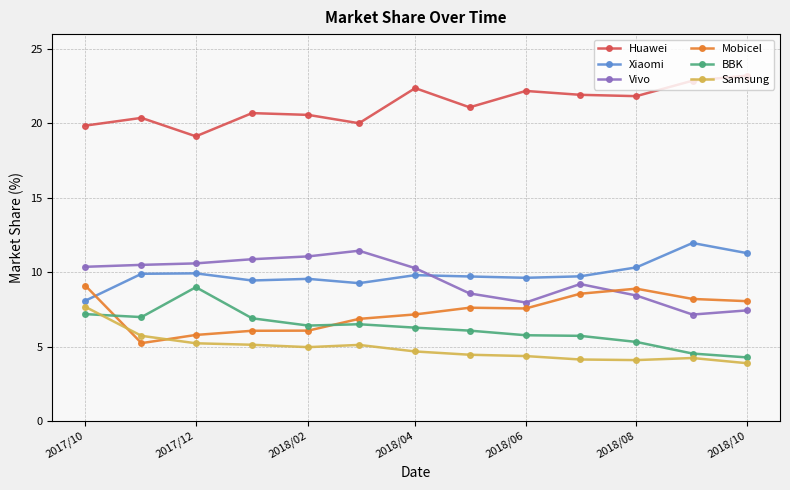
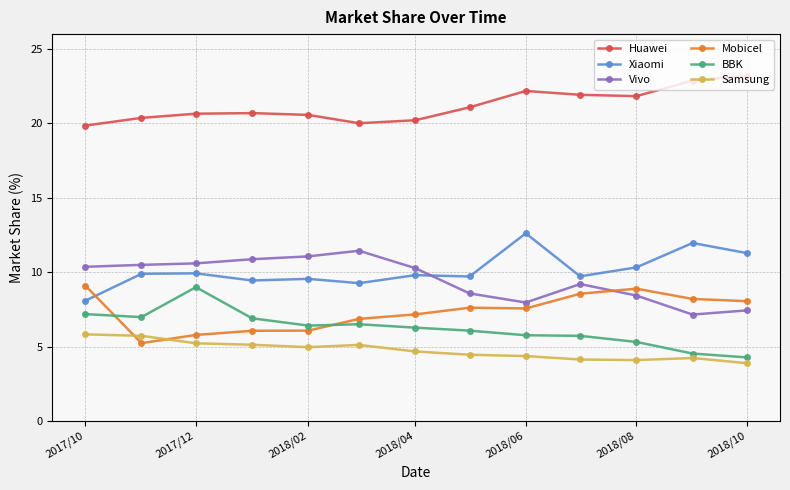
Samsung, 2017/10: 7.7 -> 5.8
Huawei, 2017/12: 19.1 -> 20.7
Huawei, 2018/04: 22.4 -> 20.2
Xiaomi, 2018/06: 9.6 -> 12.6
